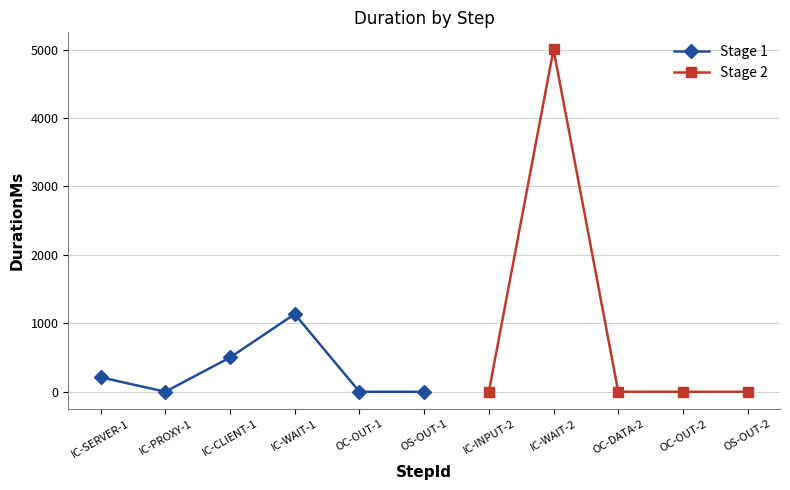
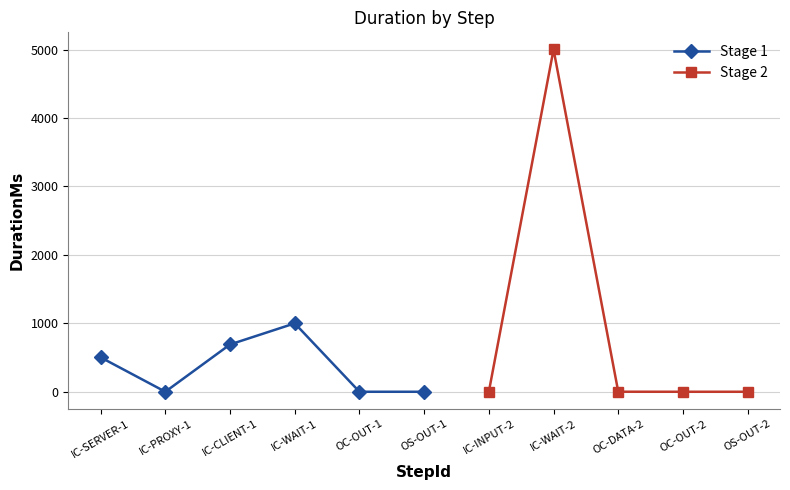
Stage 1, IC-SERVER-1: 200 -> 500
Stage 1, IC-CLIENT-1: 500 -> 700
Stage 1, IC-WAIT-1: 1100 -> 1000
